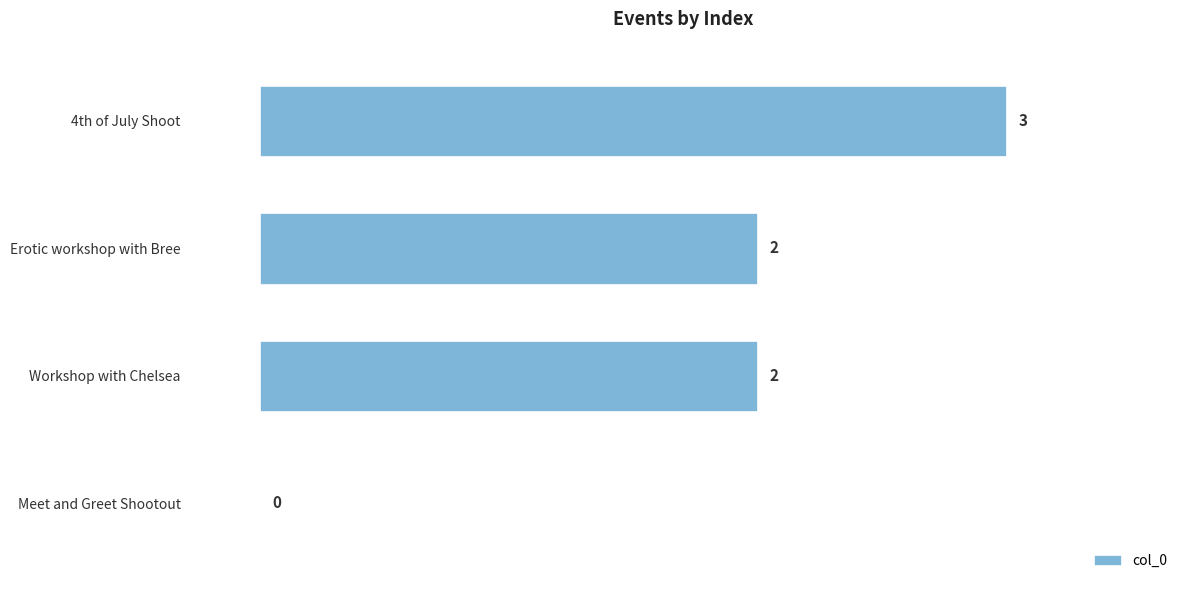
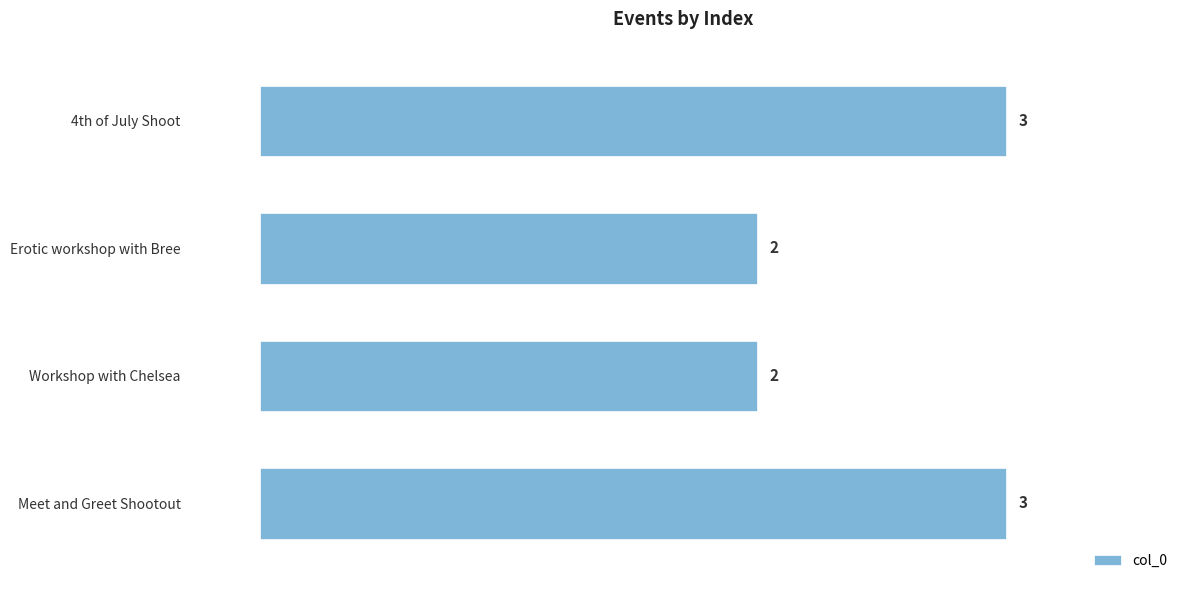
Meet and Greet Shootout: 0 -> 3
